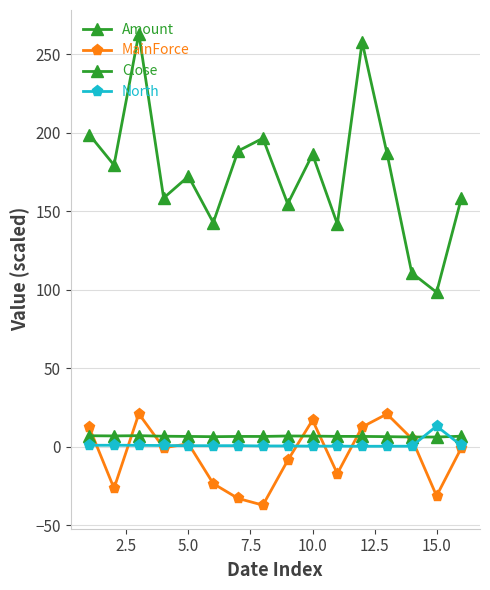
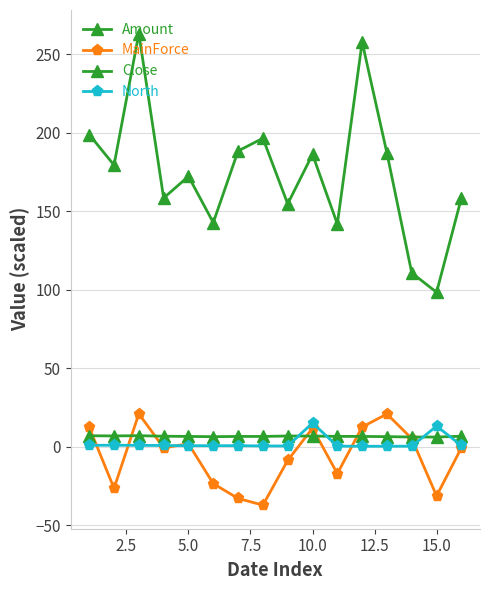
MainForce, 10.0: 17 -> 12
North, 10.0: 0 -> 15
